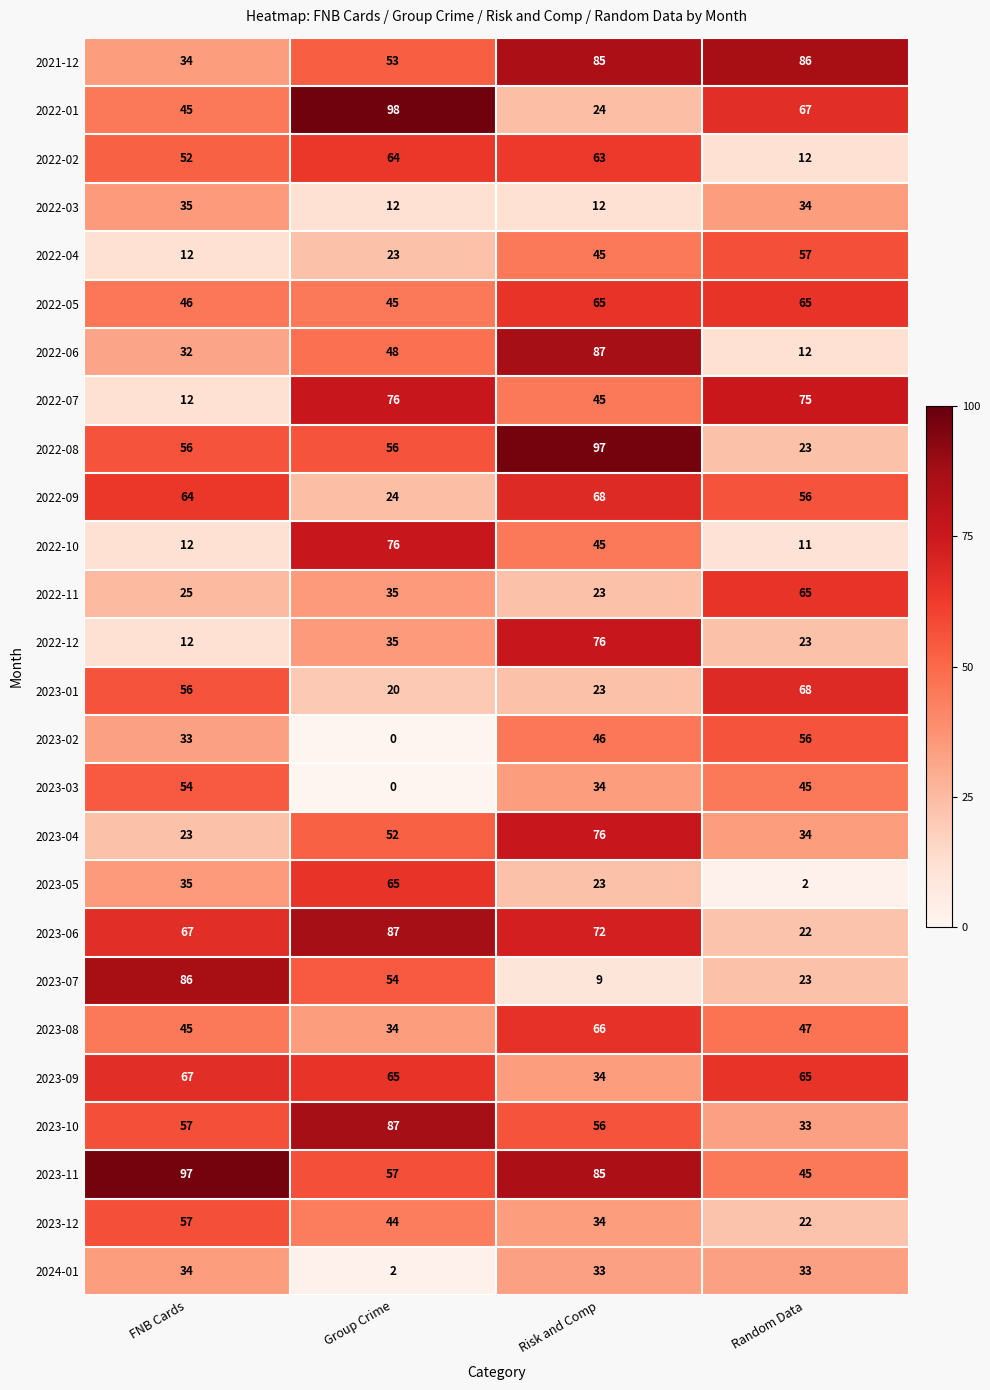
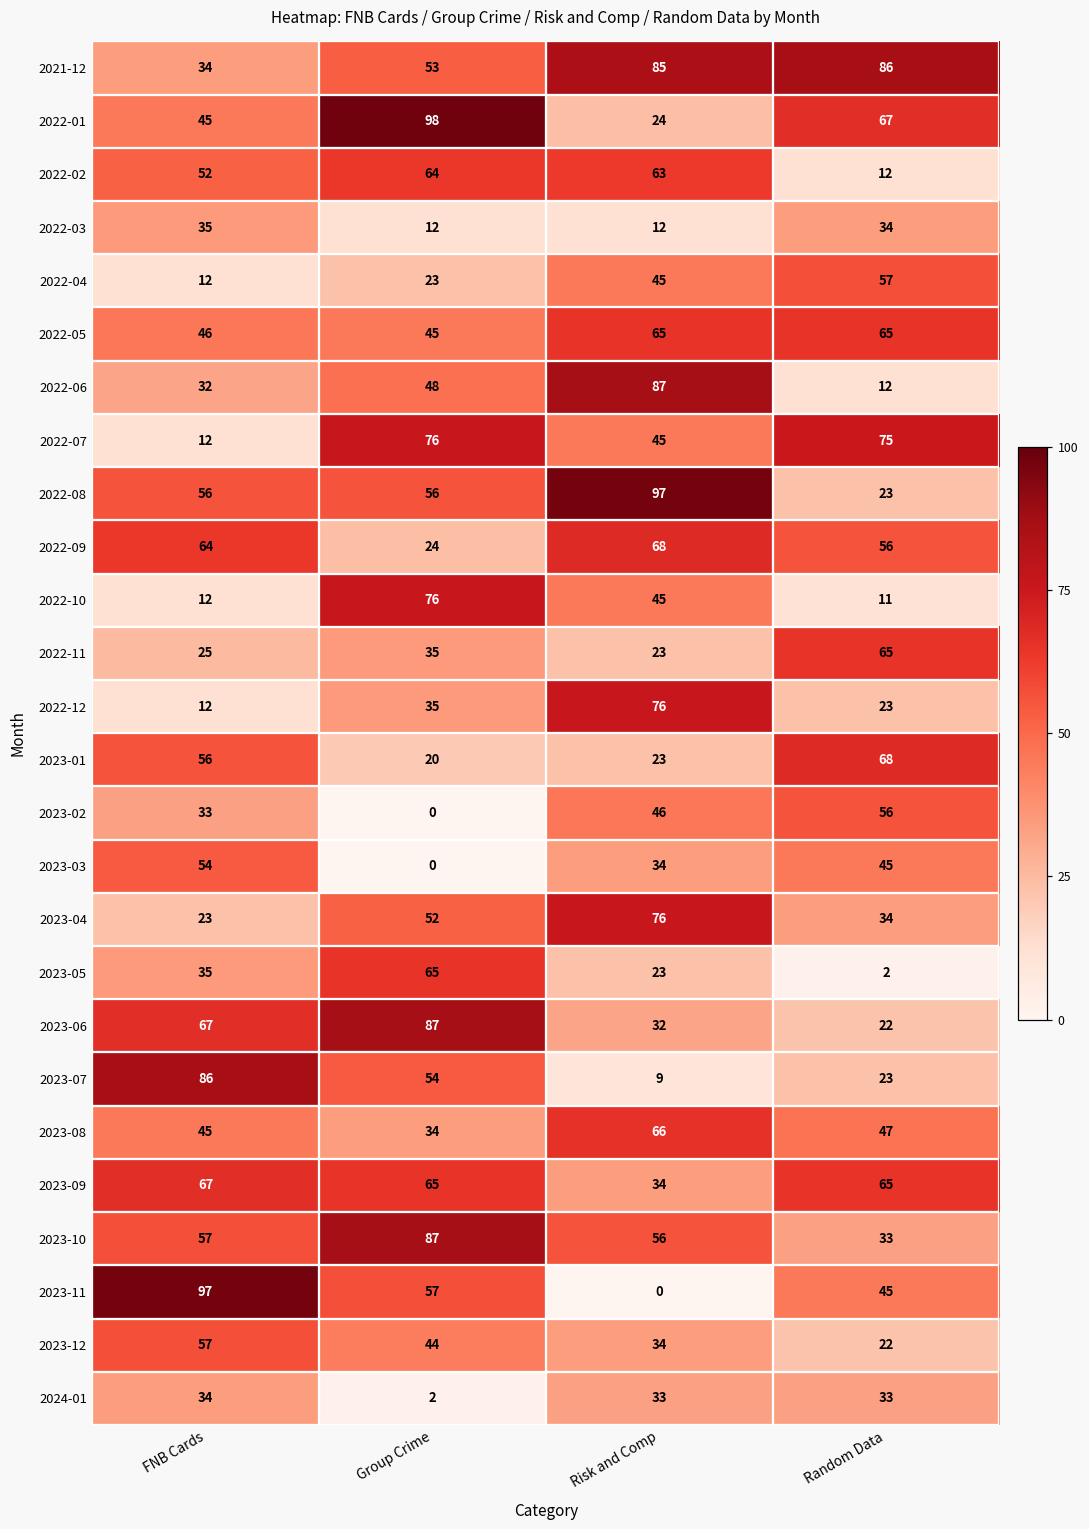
2023-06, Risk and Comp: 72 -> 32
2023-11, Risk and Comp: 85 -> 0
